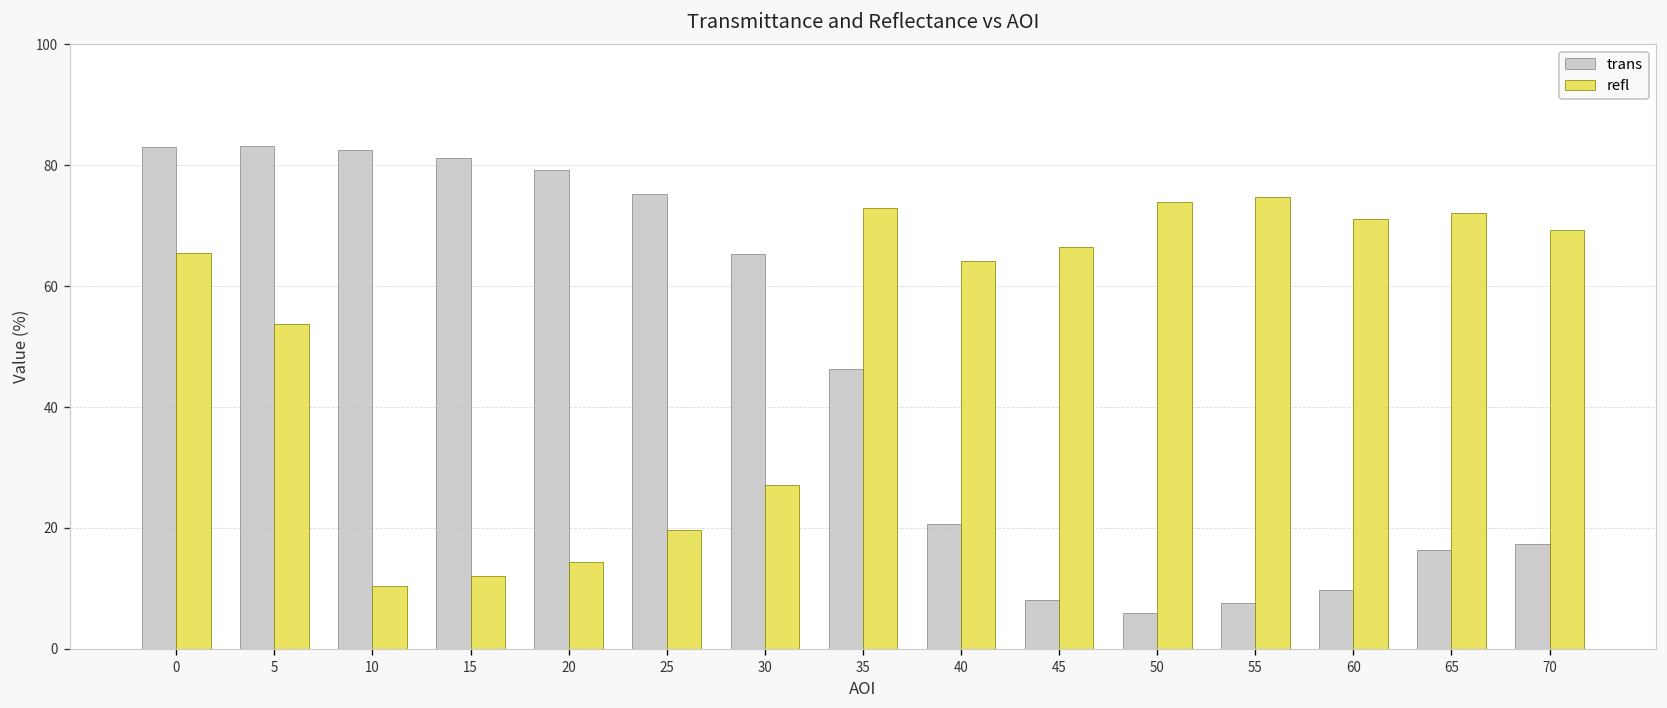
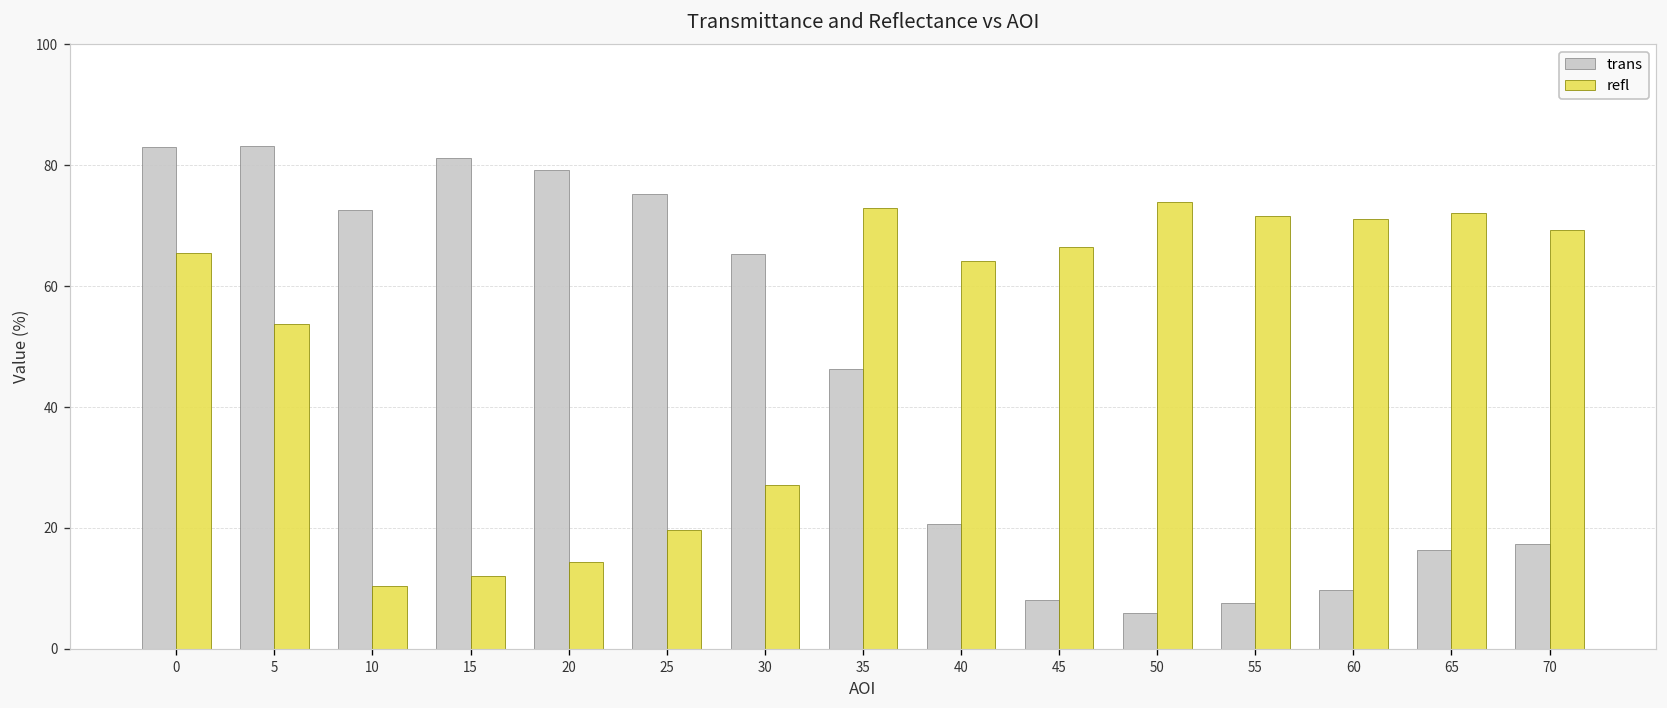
trans, 10: 82 -> 73
refl, 55: 75 -> 72
